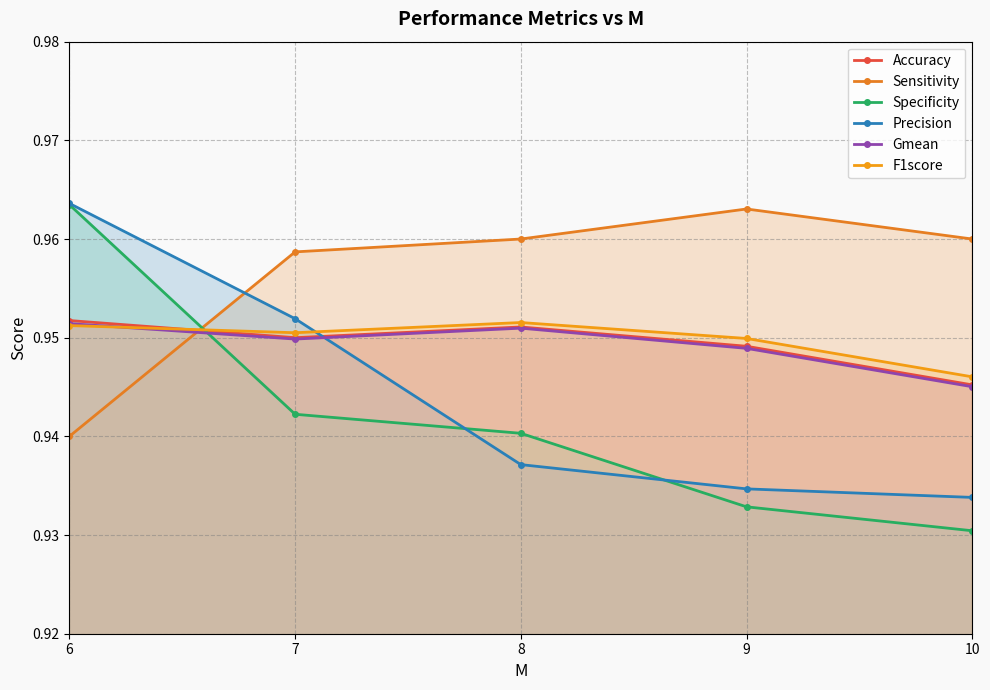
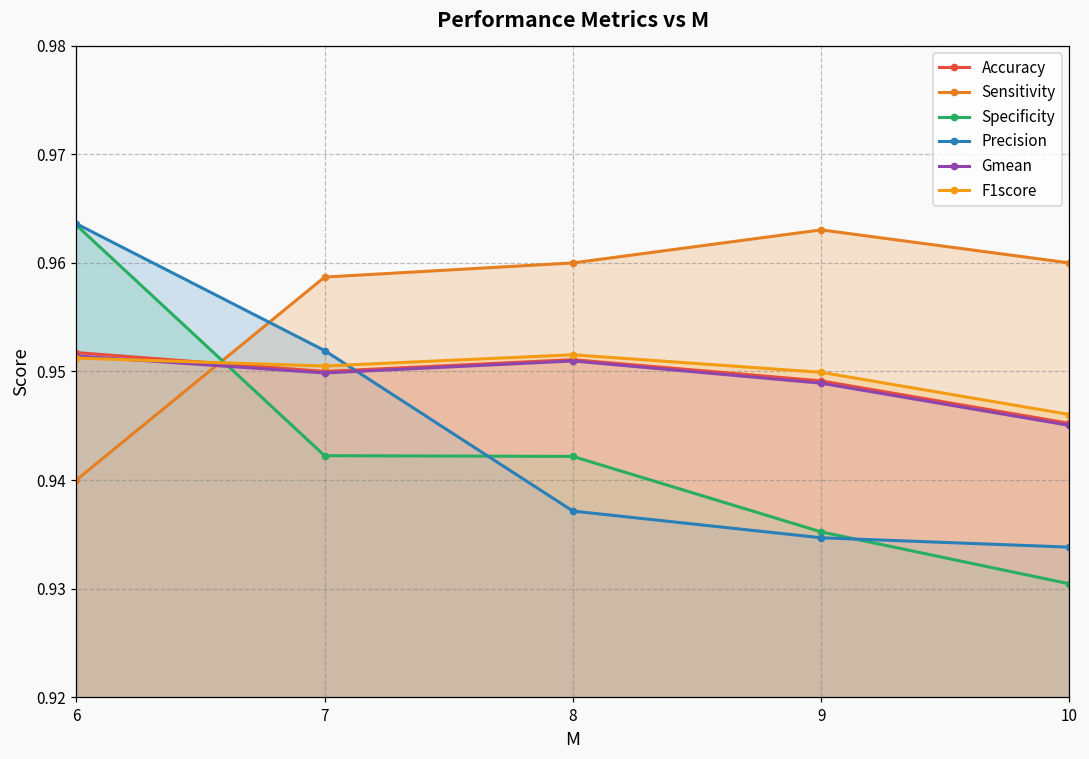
Specificity, 8: 0.940 -> 0.942
Specificity, 9: 0.933 -> 0.935
